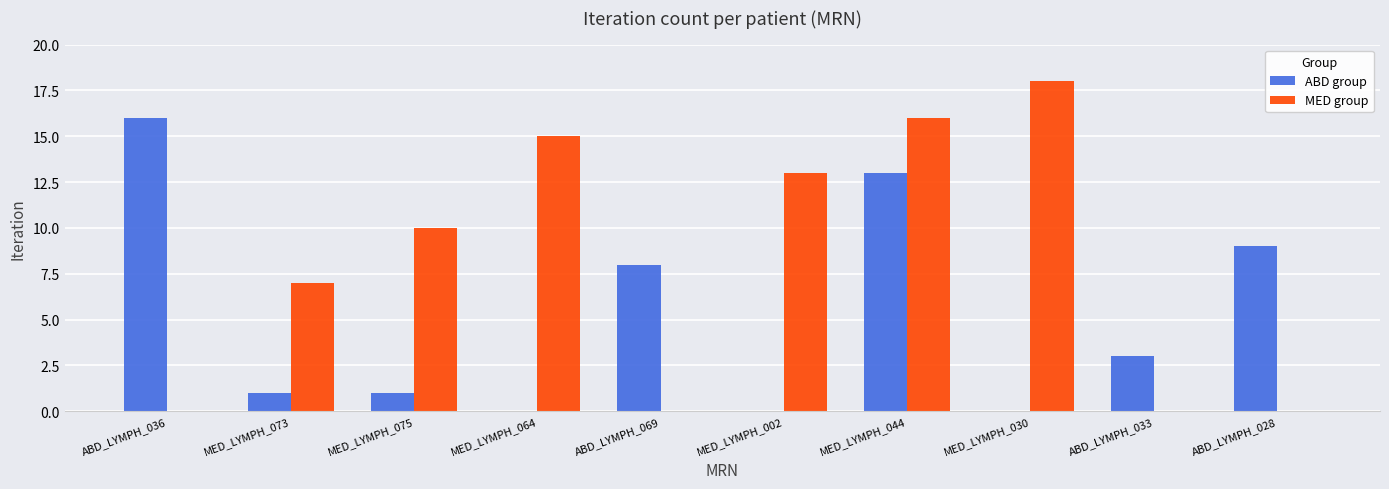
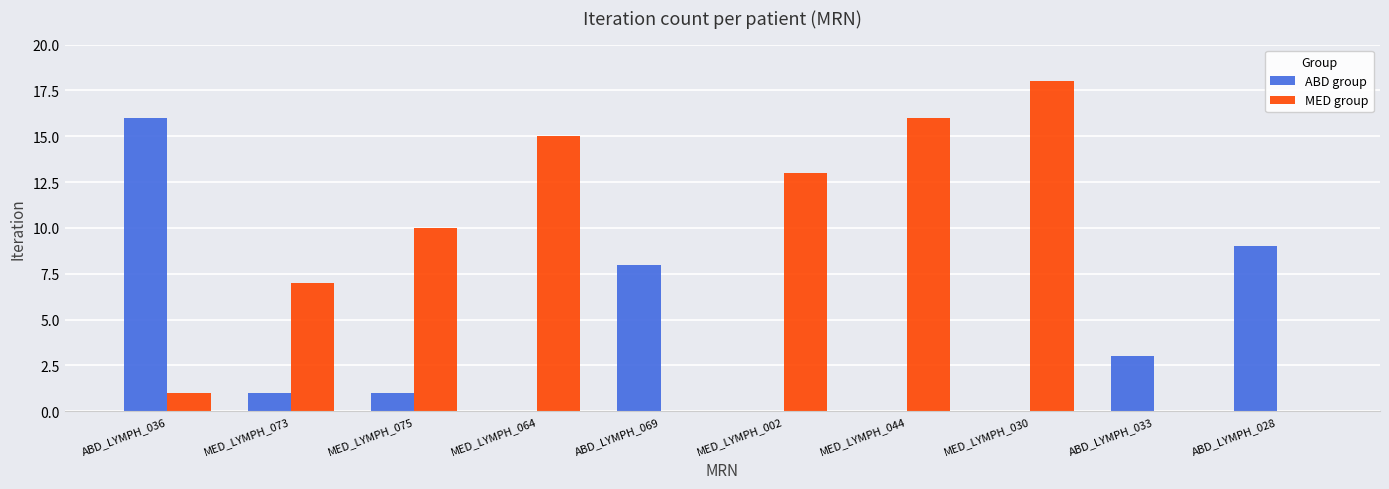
MED group, ABD_LYMPH_036: 0 -> 1
ABD group, MED_LYMPH_044: 13 -> 0
